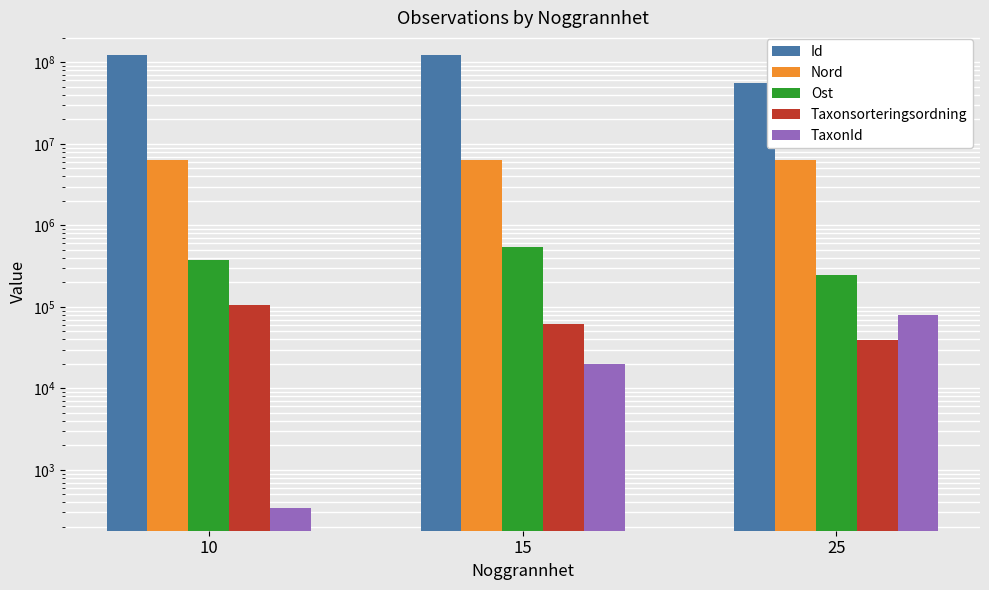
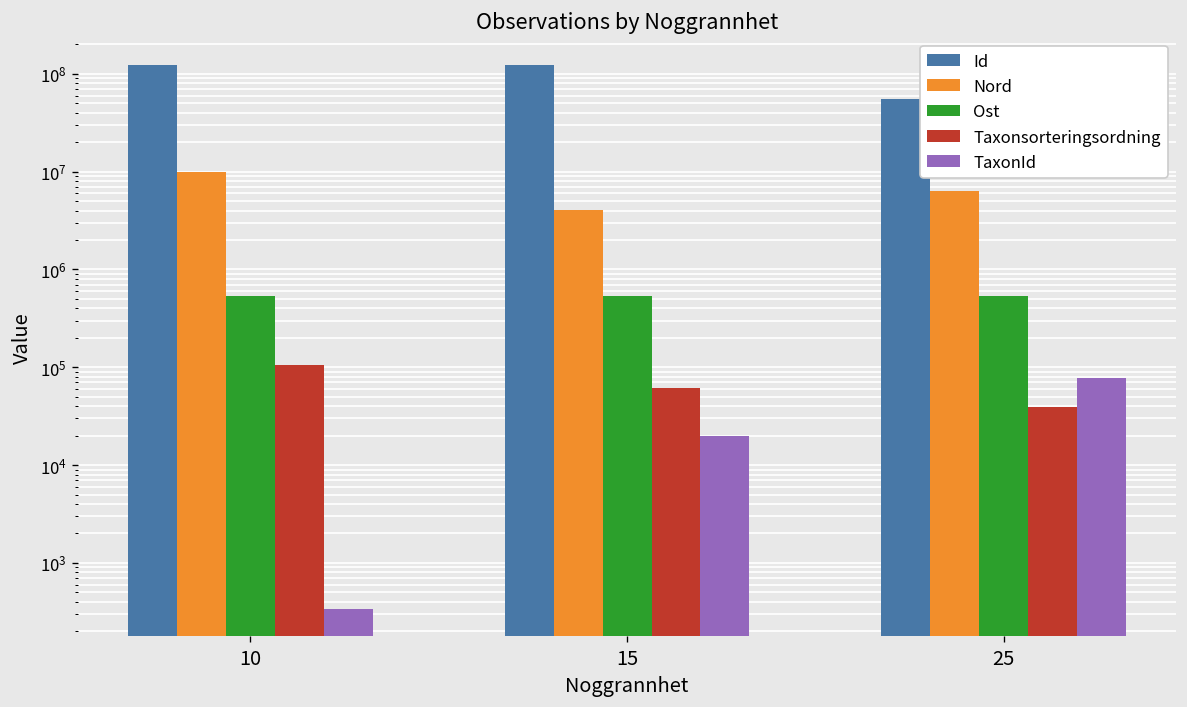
Nord, 10: 6000000 -> 10000000
Ost, 10: 400000 -> 500000
Nord, 15: 6000000 -> 4000000
Ost, 25: 250000 -> 500000
